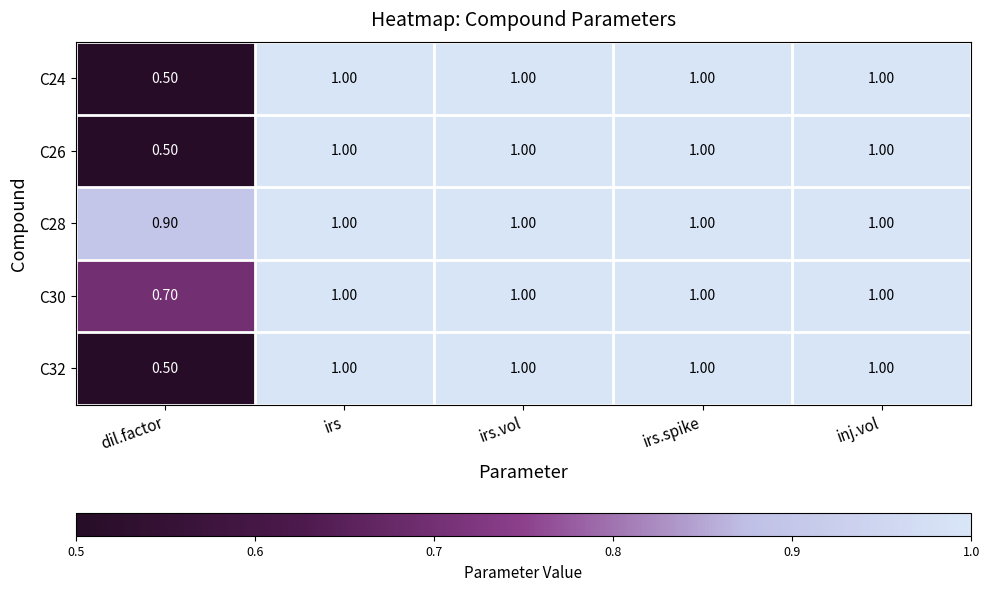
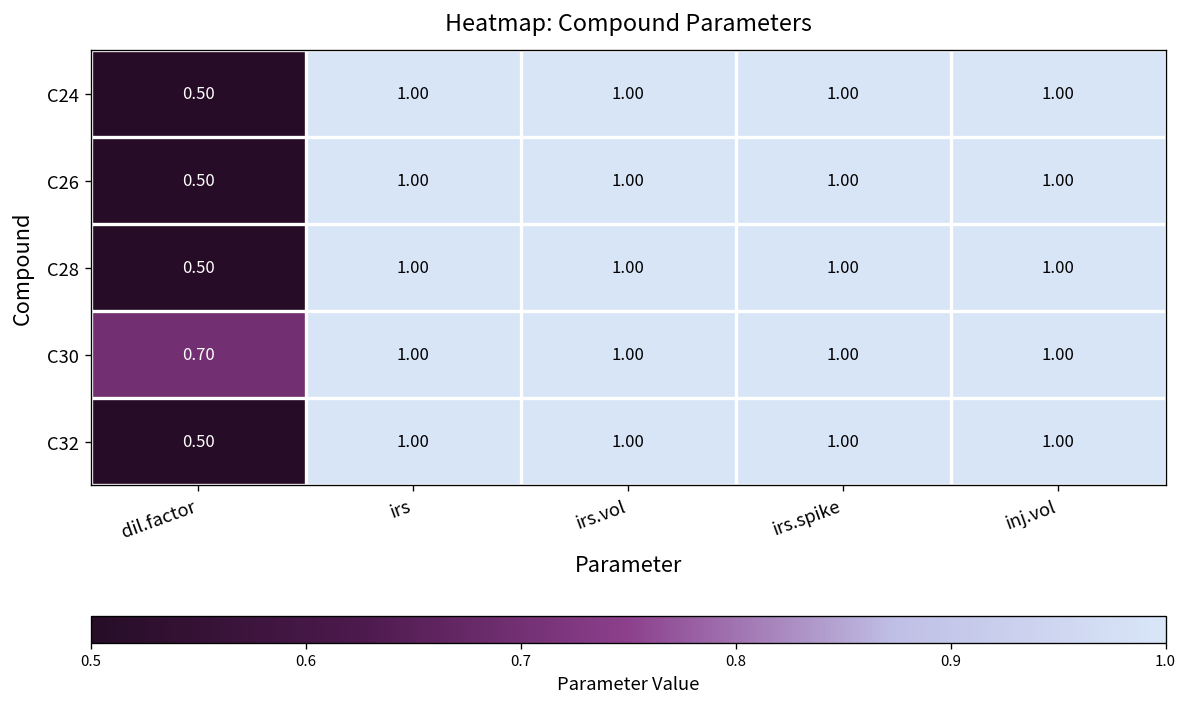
C28, dil.factor: 0.90 -> 0.50
